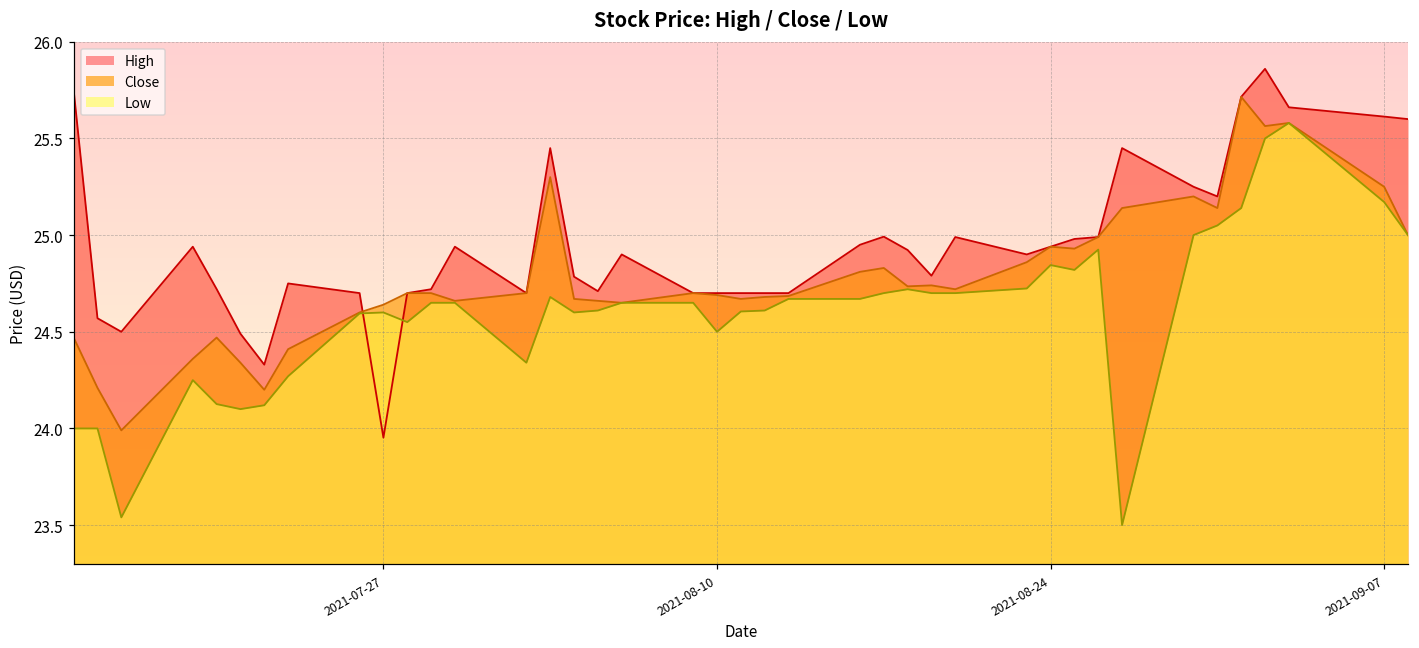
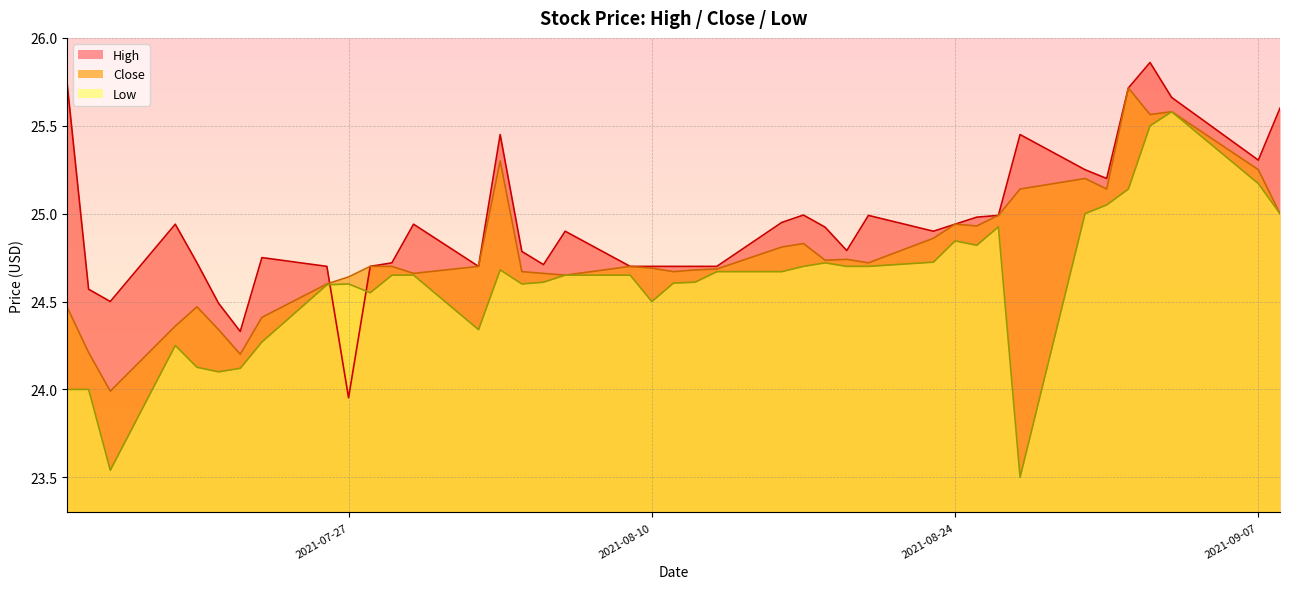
High, 2021-09-07: 25.61 -> 25.30
